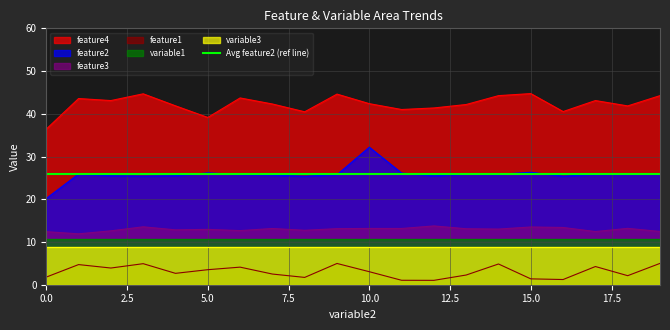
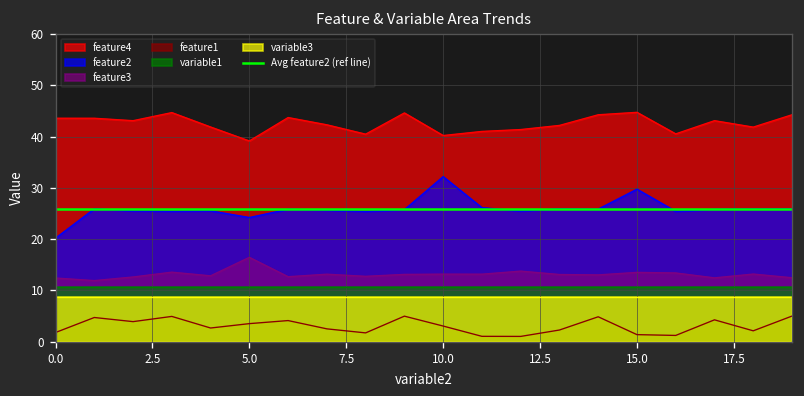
feature4, 0.0: 36 -> 44
feature2, 5.0: 26 -> 24
feature3, 5.0: 13 -> 16
feature4, 10.0: 42 -> 40
feature2, 15.0: 26 -> 30
